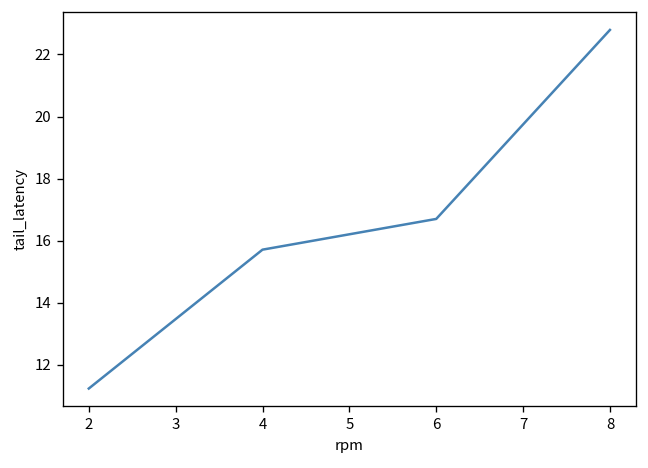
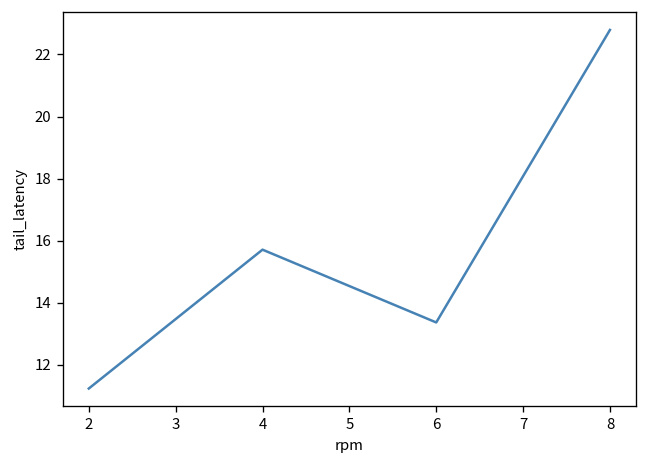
6: 16.7 -> 13.4
